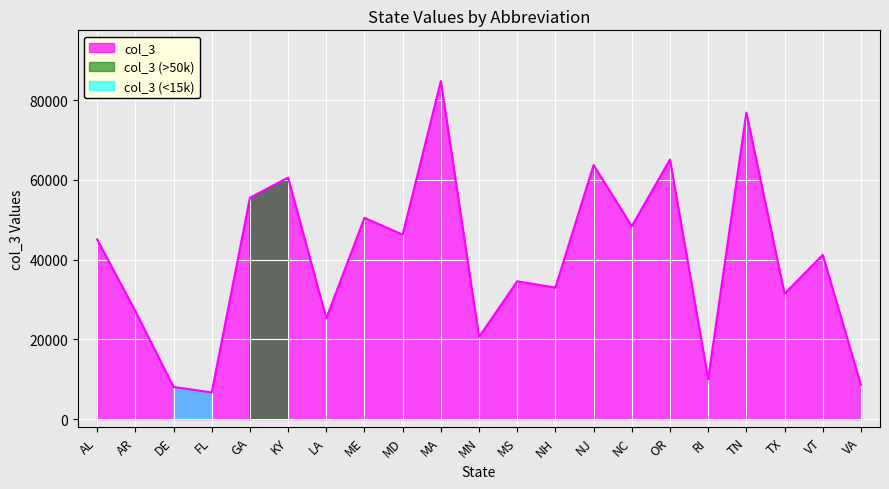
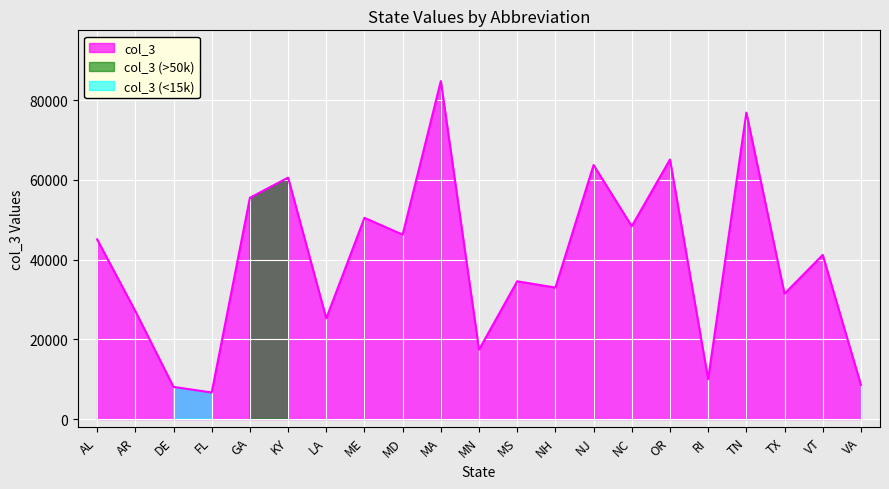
MN: 21000 -> 17000
